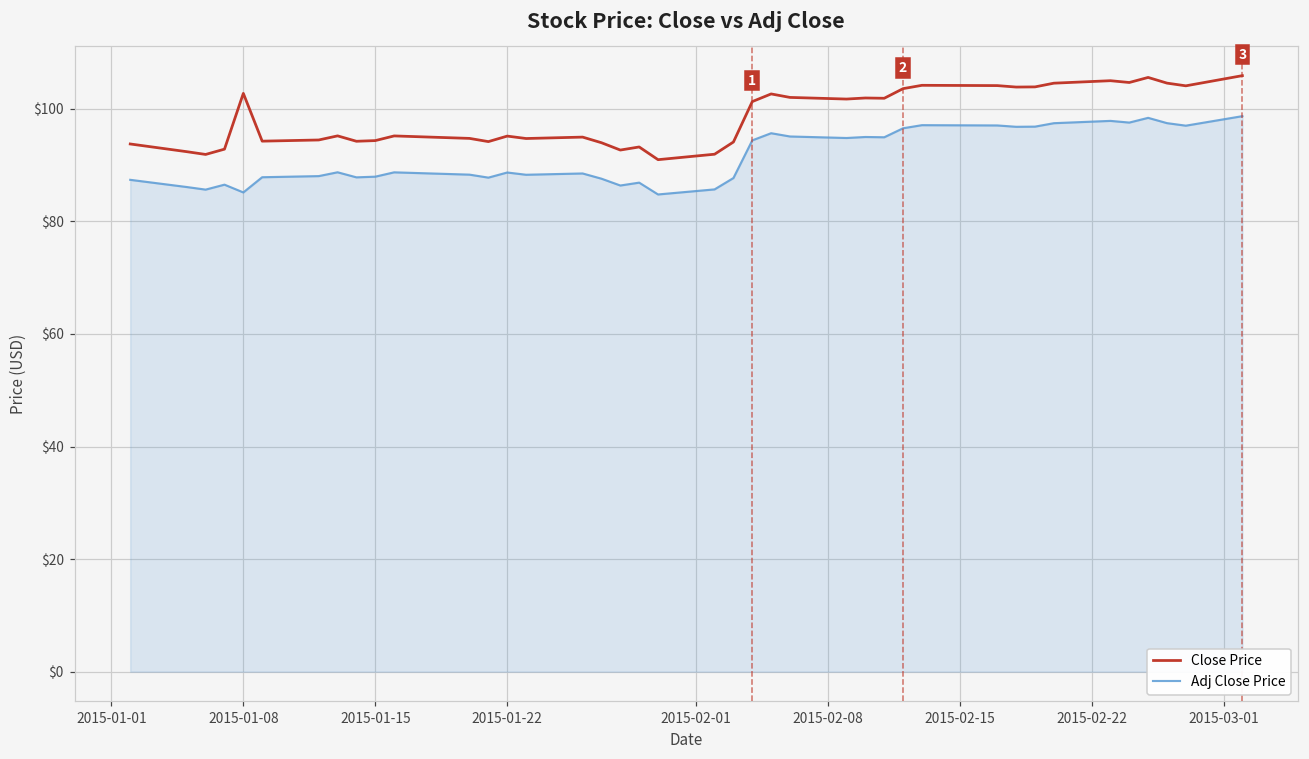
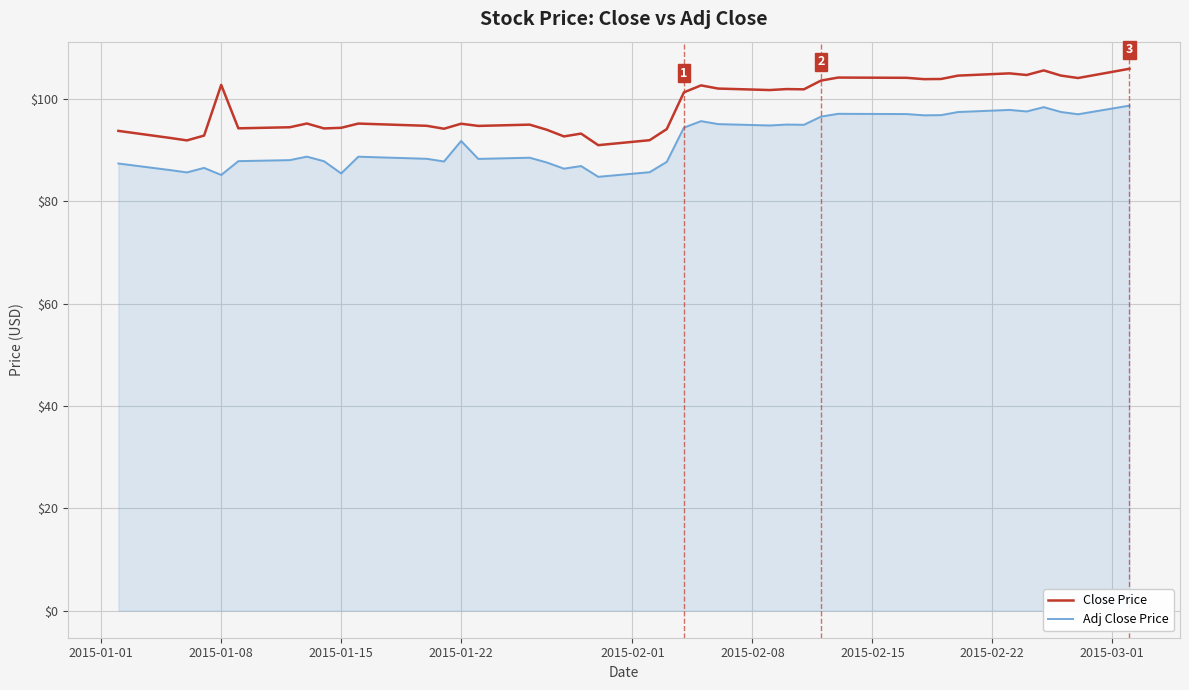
Adj Close Price, 2015-01-15: $88 -> $85
Adj Close Price, 2015-01-22: $89 -> $92
